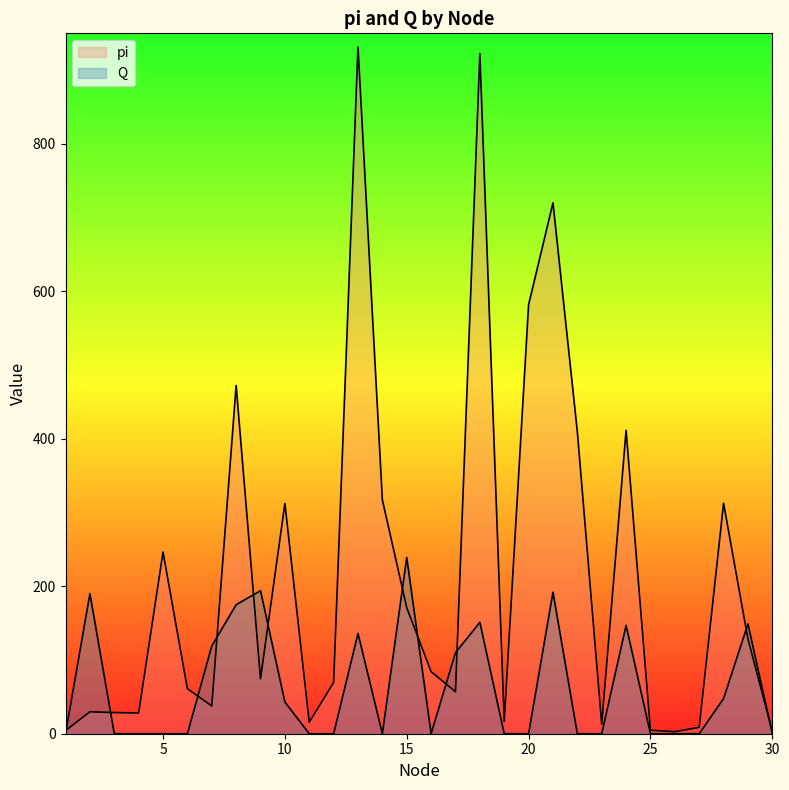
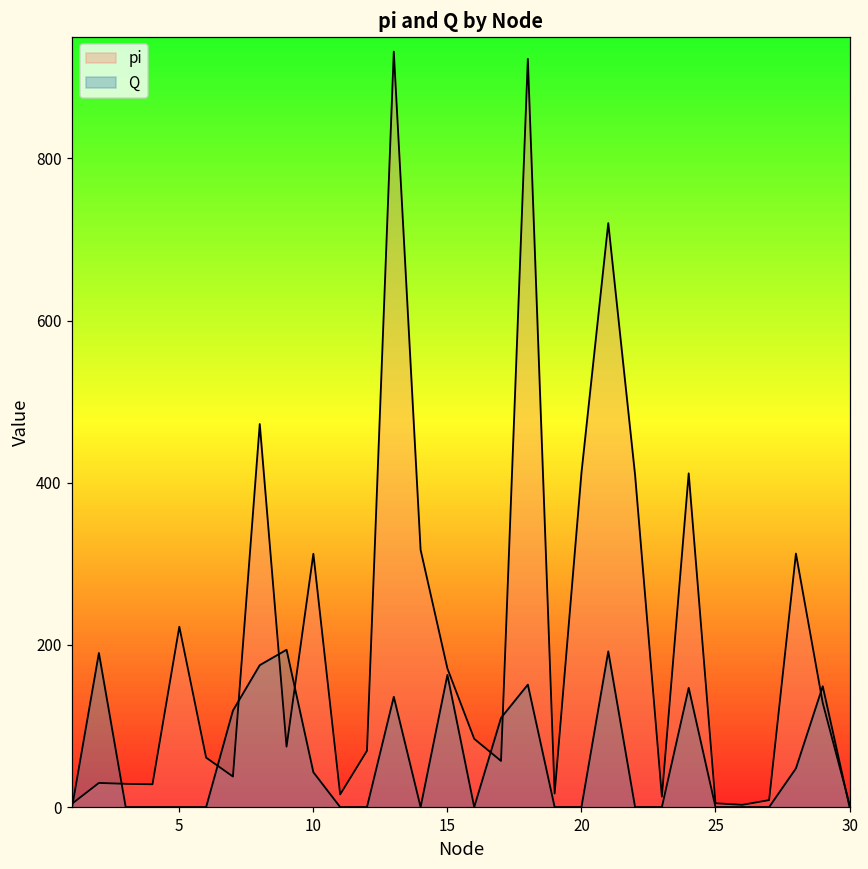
pi, 5: 250 -> 220
Q, 15: 240 -> 160
pi, 20: 580 -> 410
